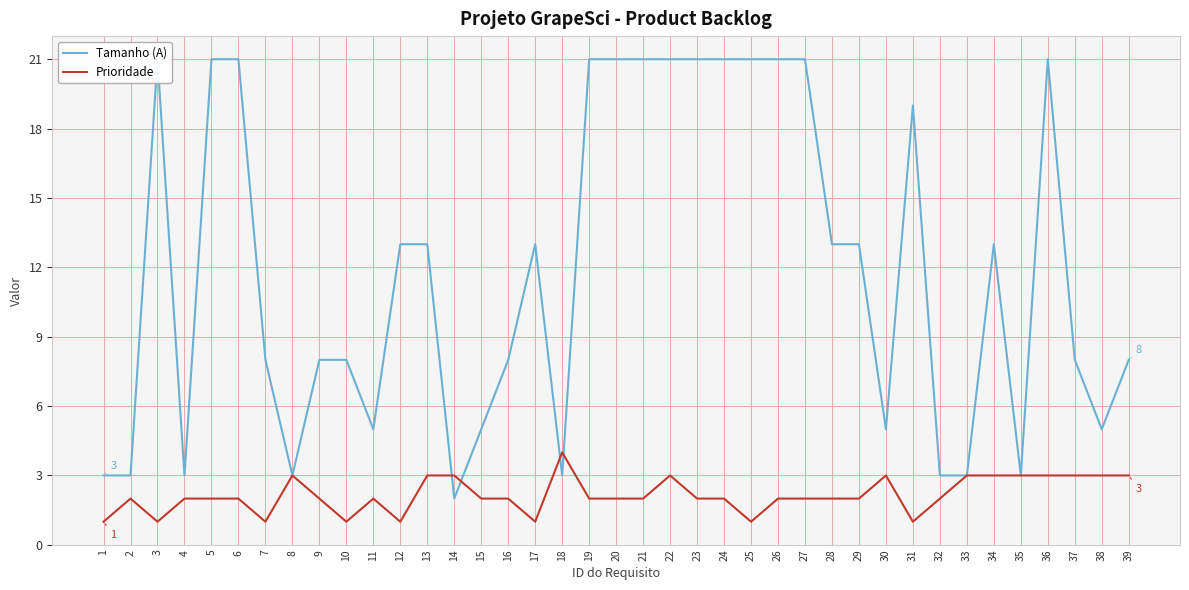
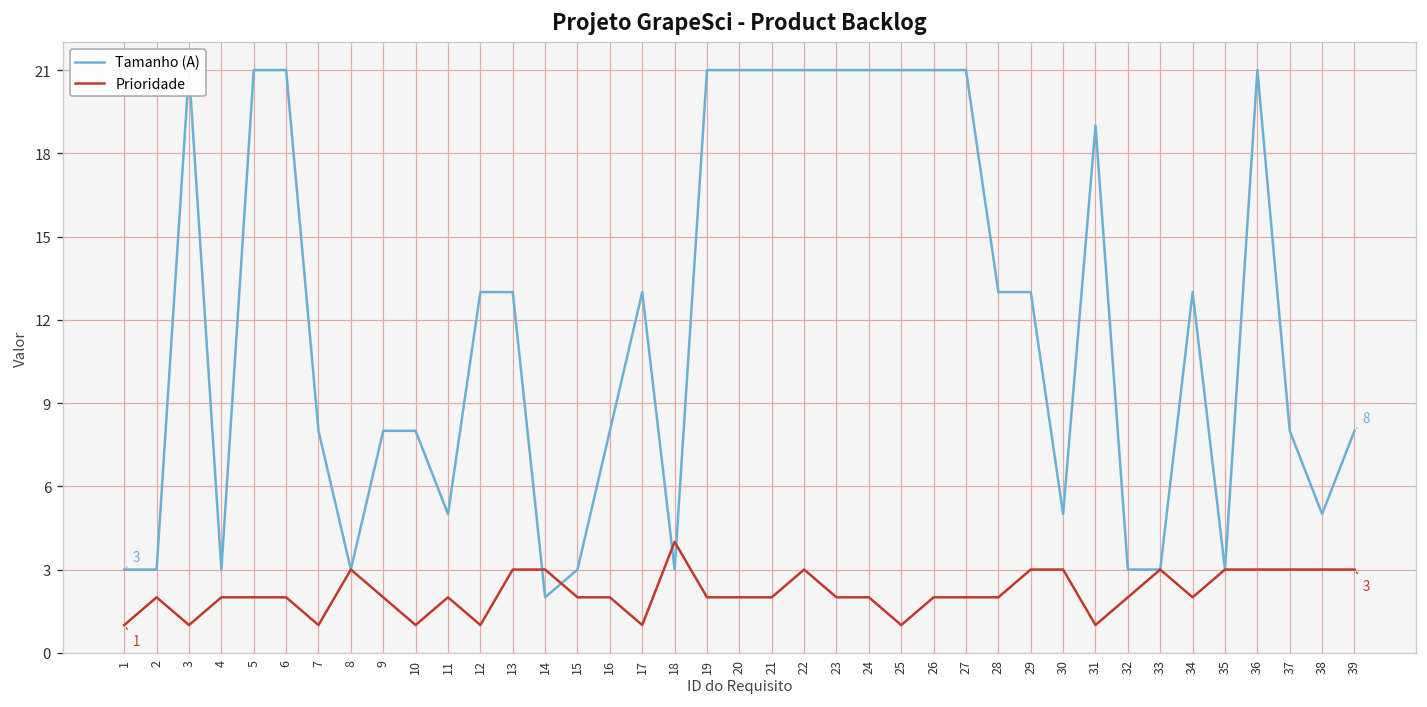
Tamanho (A), 15: 5 -> 3
Prioridade, 29: 2 -> 3
Prioridade, 34: 3 -> 2
